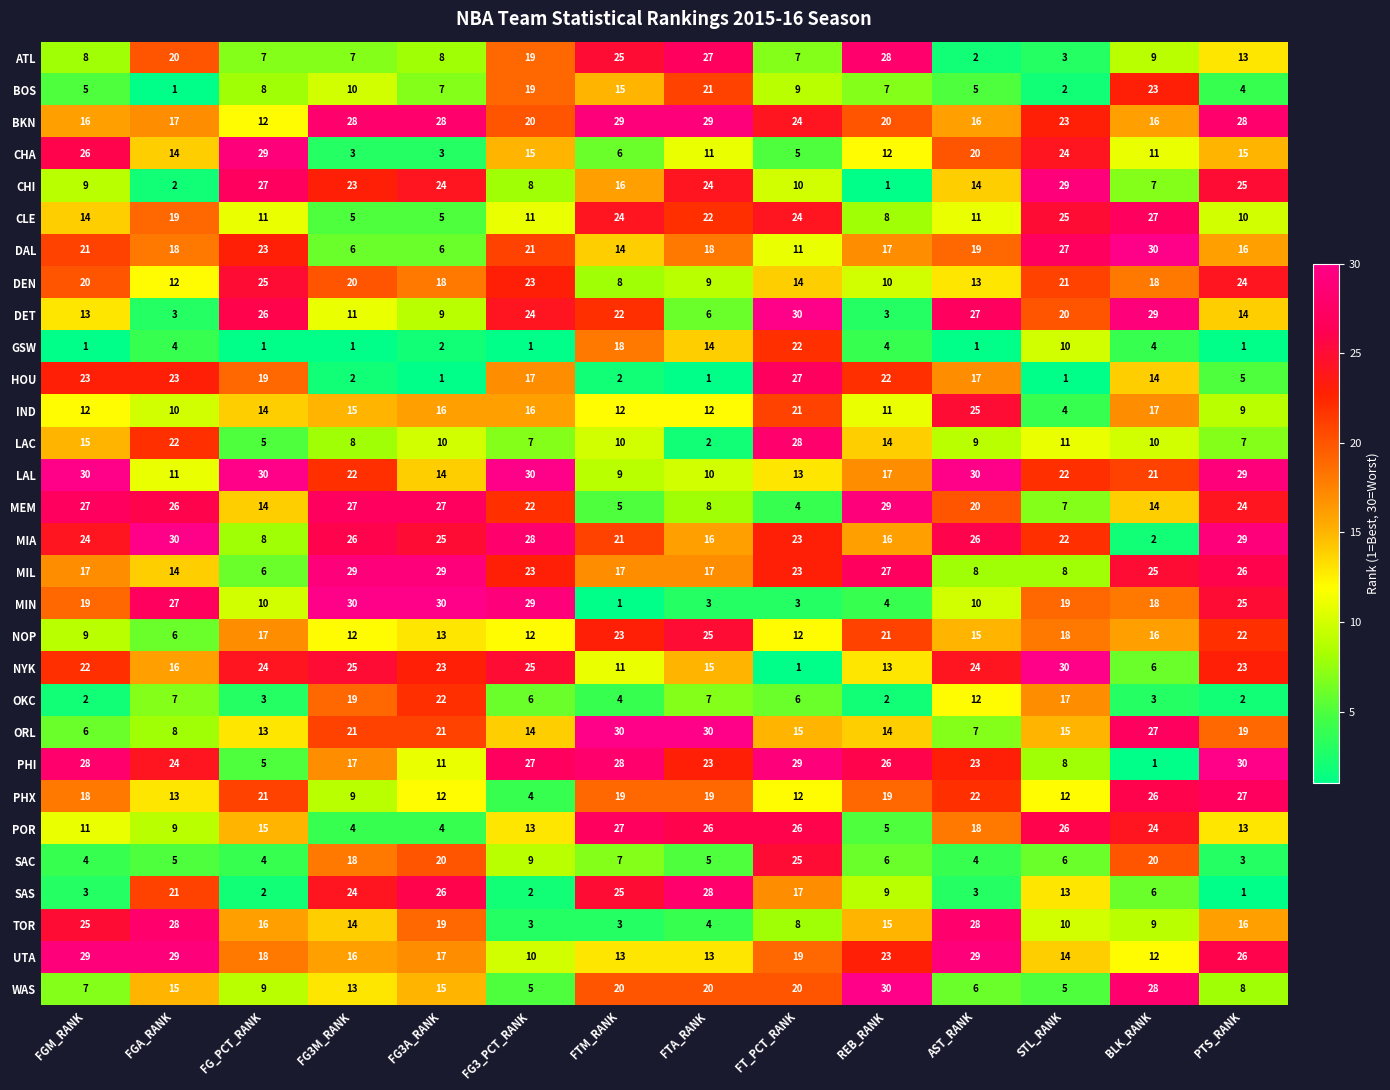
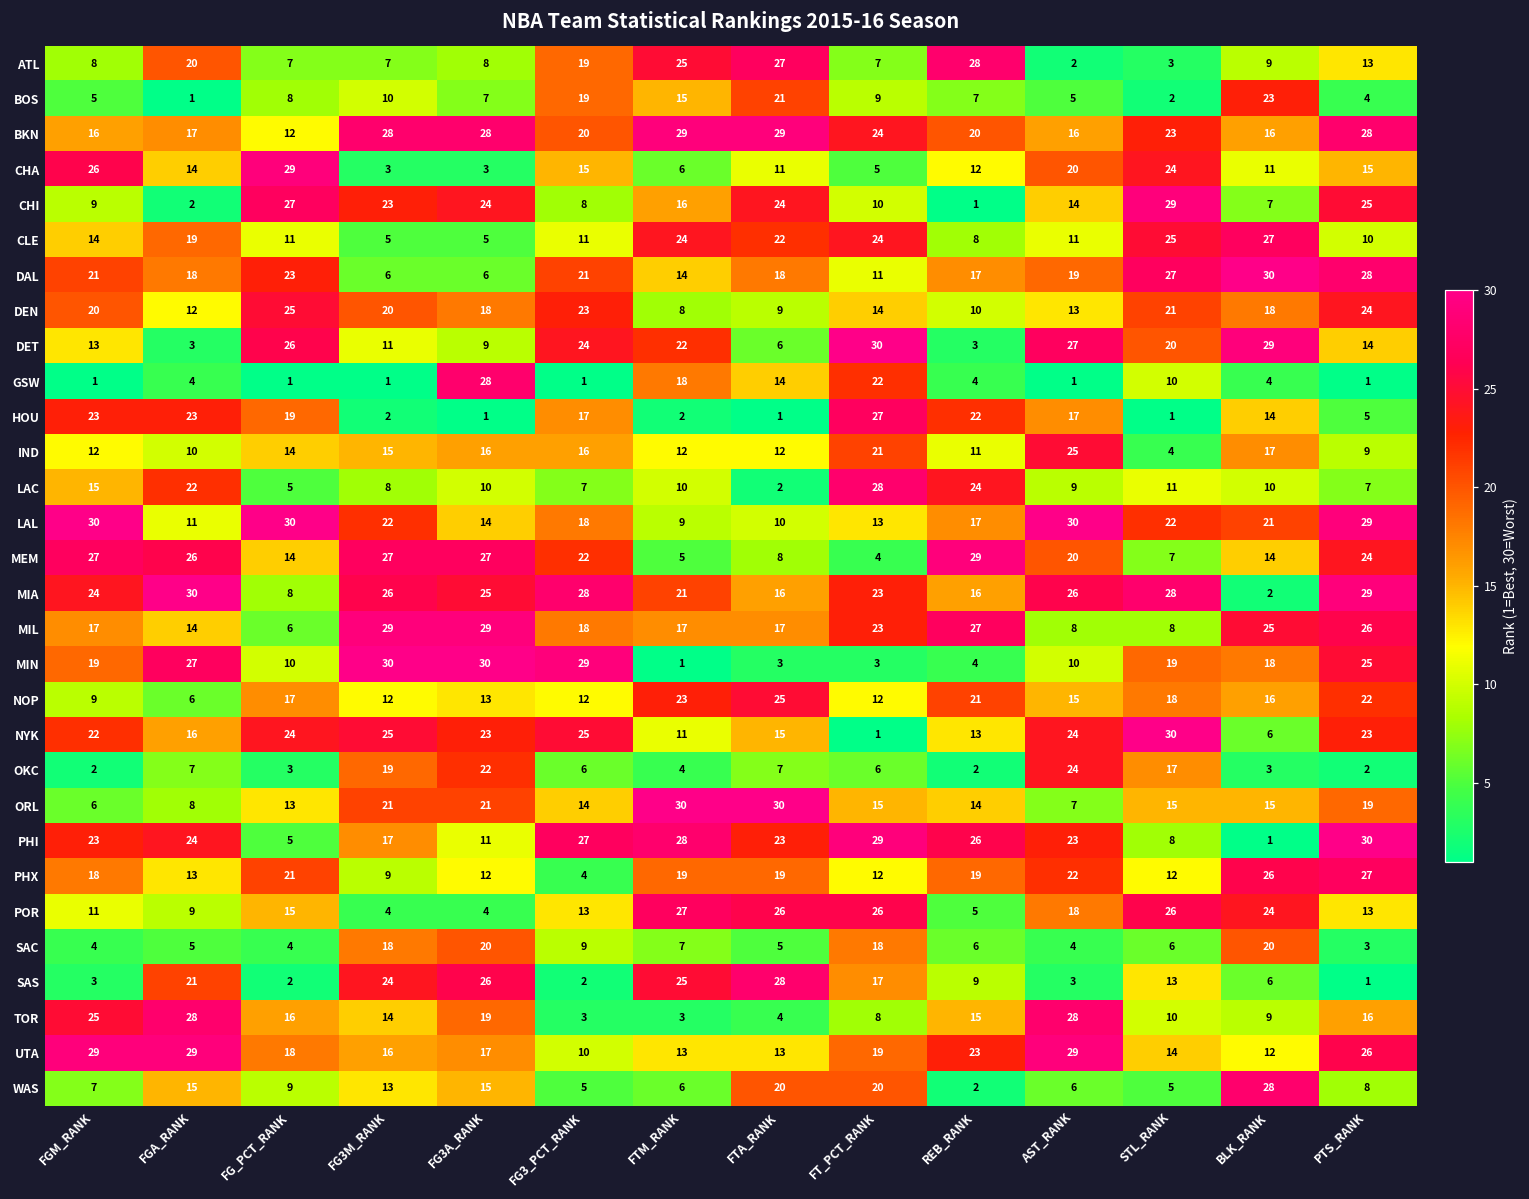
DAL, PTS_RANK: 16 -> 28
GSW, FG3A_RANK: 2 -> 28
LAC, REB_RANK: 14 -> 24
LAL, FG3_PCT_RANK: 30 -> 18
MIA, STL_RANK: 22 -> 28
MIL, FG3_PCT_RANK: 23 -> 18
OKC, AST_RANK: 12 -> 24
ORL, BLK_RANK: 27 -> 15
PHI, FGM_RANK: 28 -> 23
SAC, FT_PCT_RANK: 25 -> 18
WAS, FTM_RANK: 20 -> 6
WAS, REB_RANK: 30 -> 2
